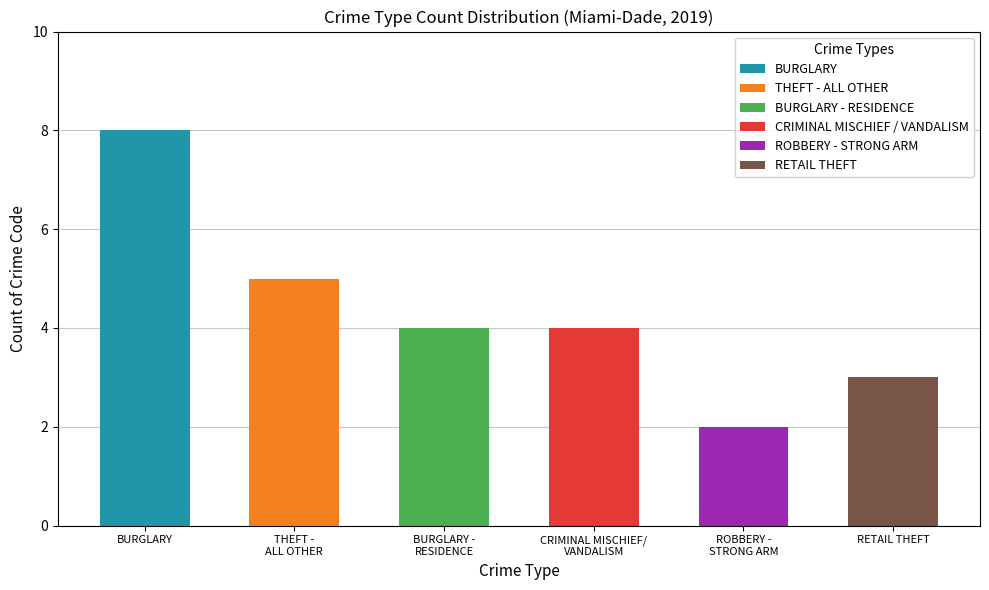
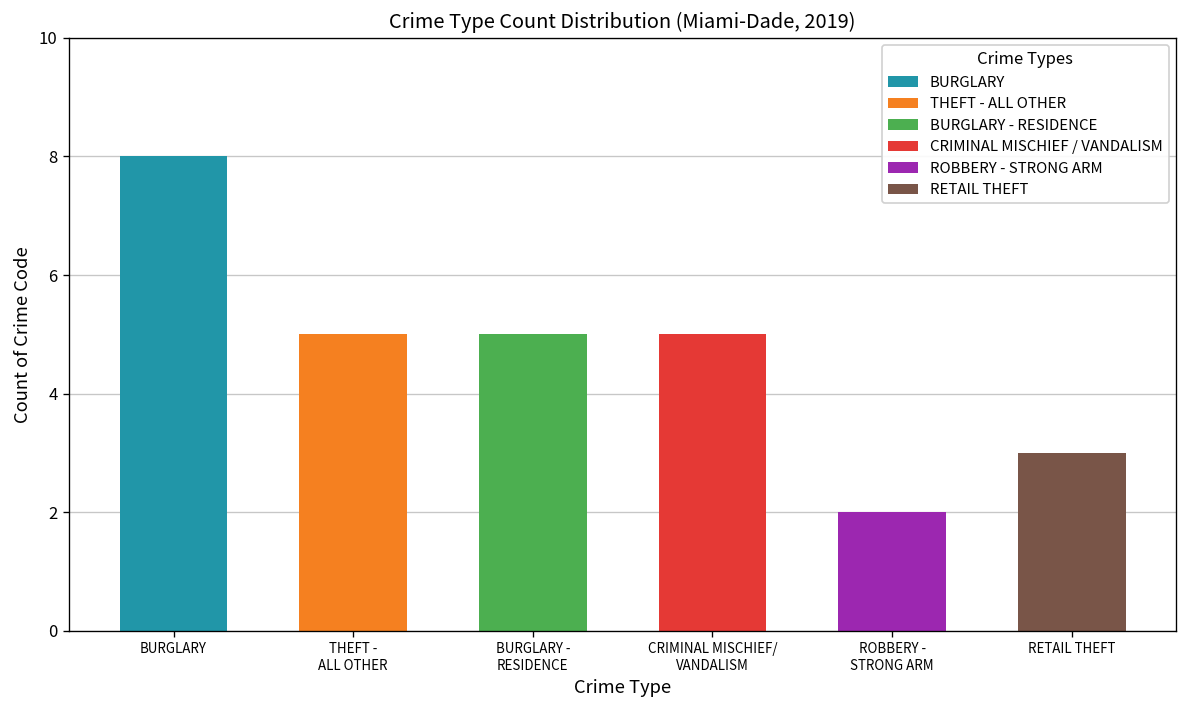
BURGLARY - RESIDENCE: 4 -> 5
CRIMINAL MISCHIEF/ VANDALISM: 4 -> 5
